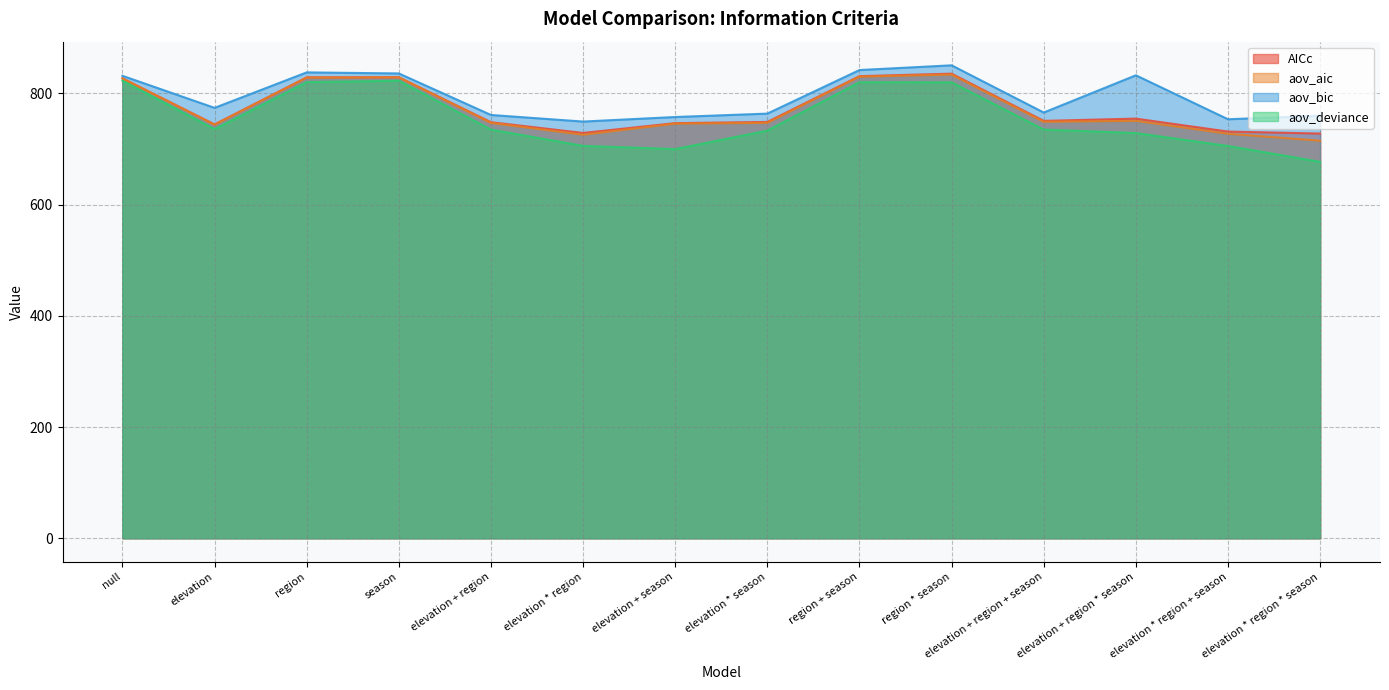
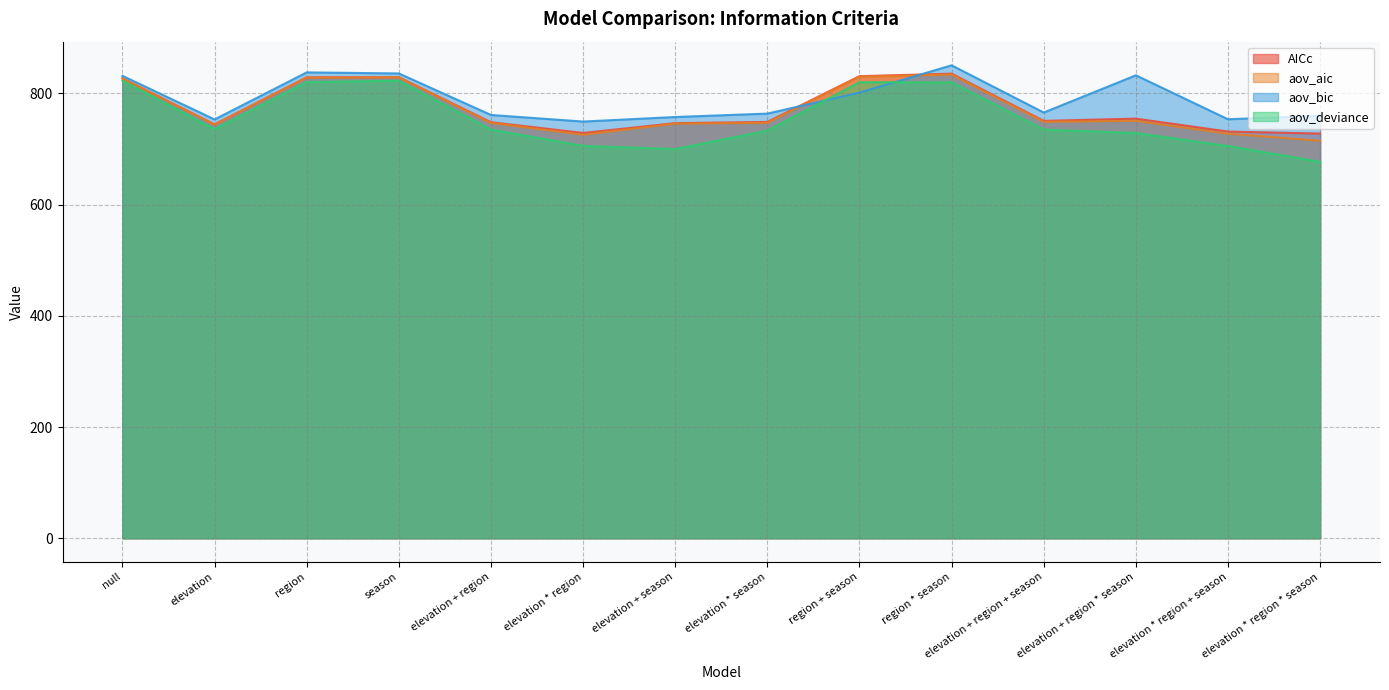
aov_bic, elevation: 770 -> 750
aov_bic, region + season: 840 -> 800
